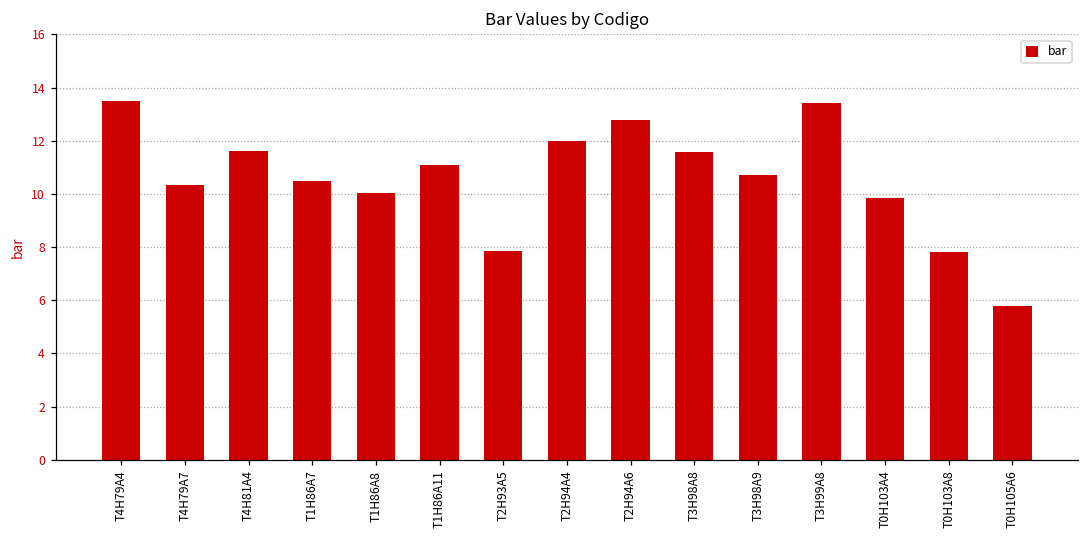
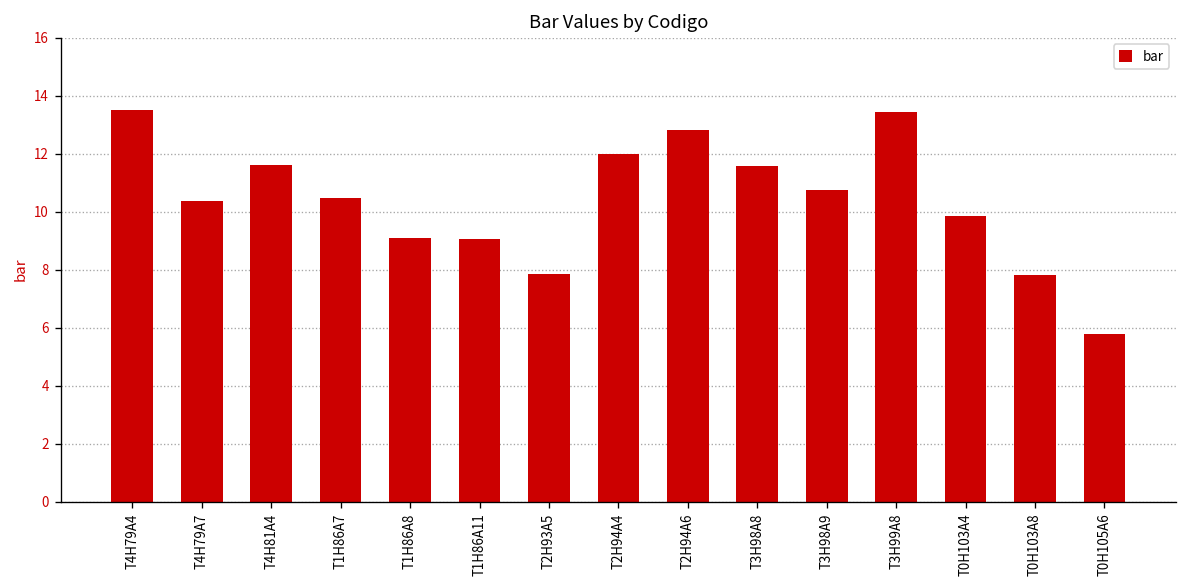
T1H86A8: 10.0 -> 9.1
T1H86A11: 11.1 -> 9.0
